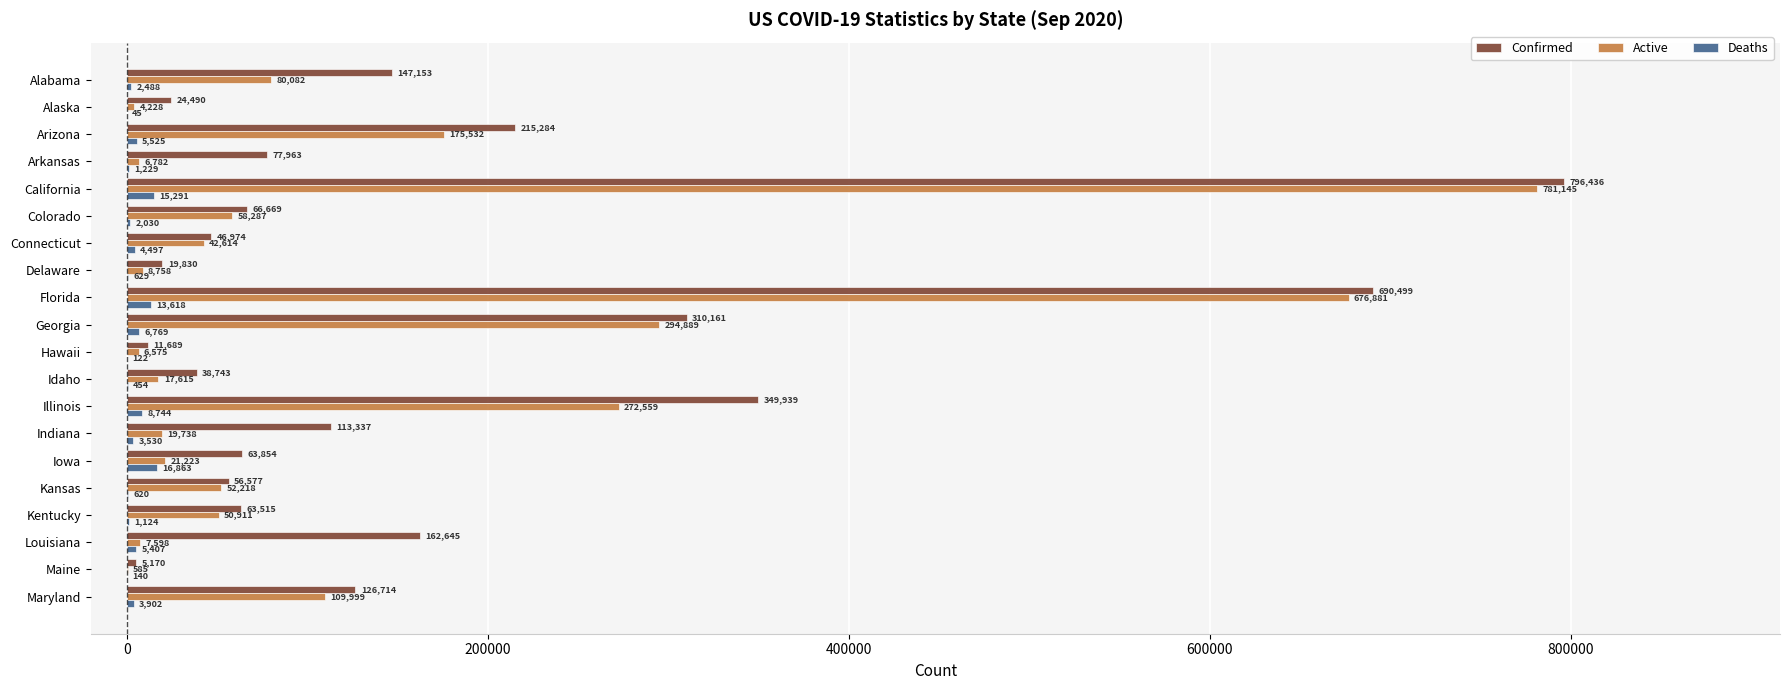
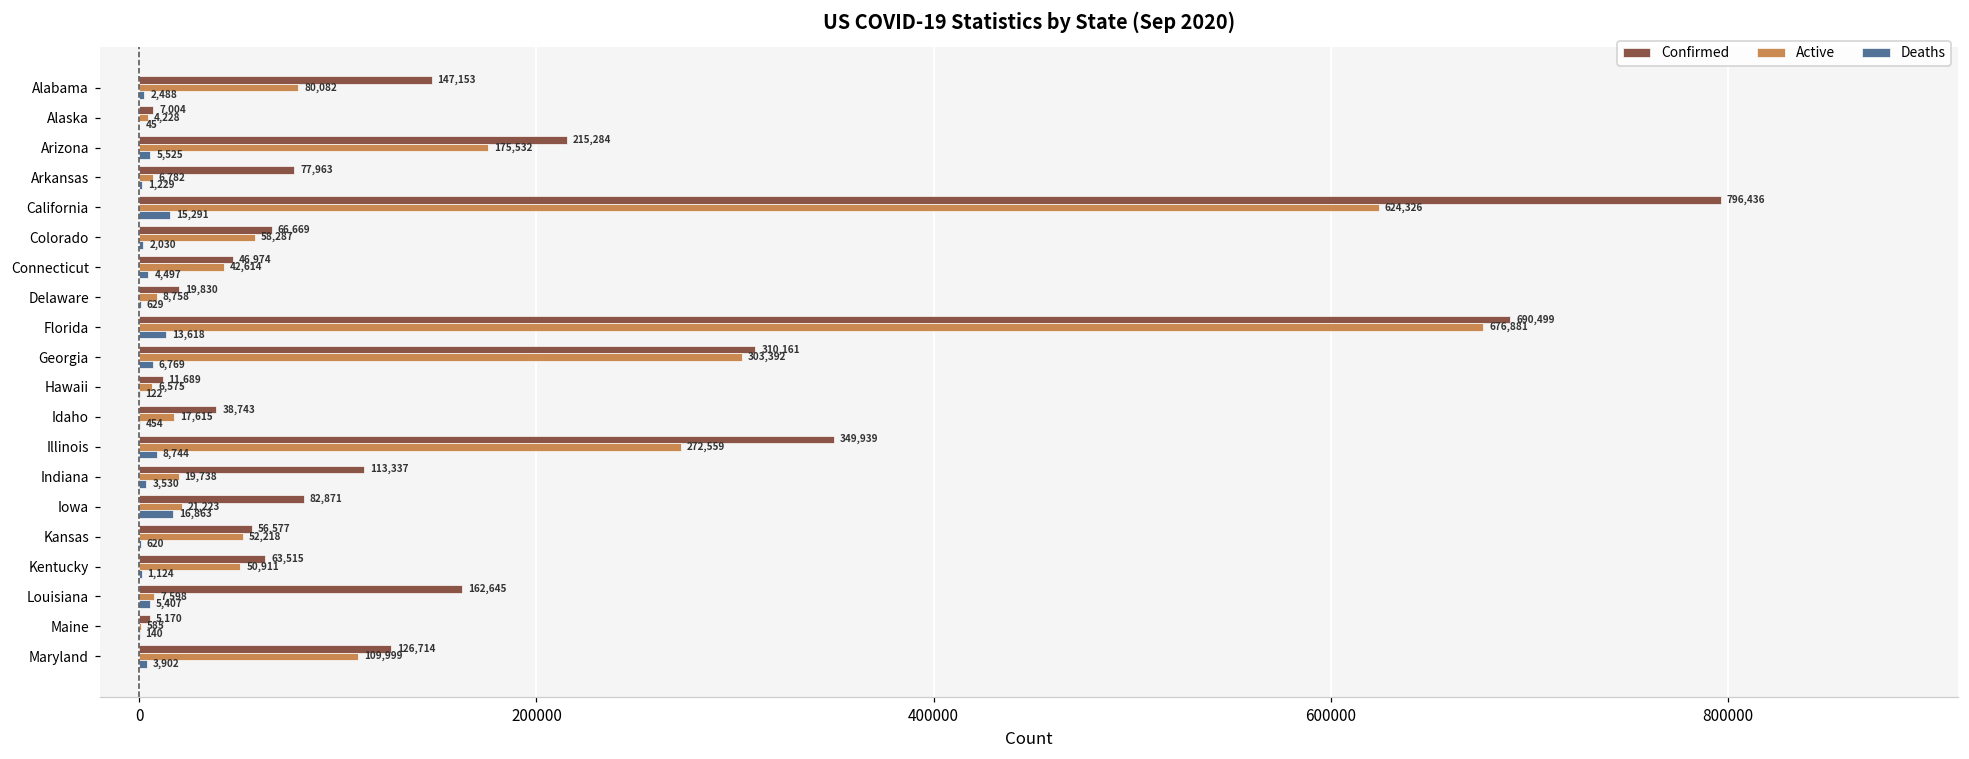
Confirmed, Alaska: 24,490 -> 7,004
Active, California: 781,145 -> 624,326
Active, Georgia: 294,889 -> 303,392
Confirmed, Iowa: 63,854 -> 82,871
